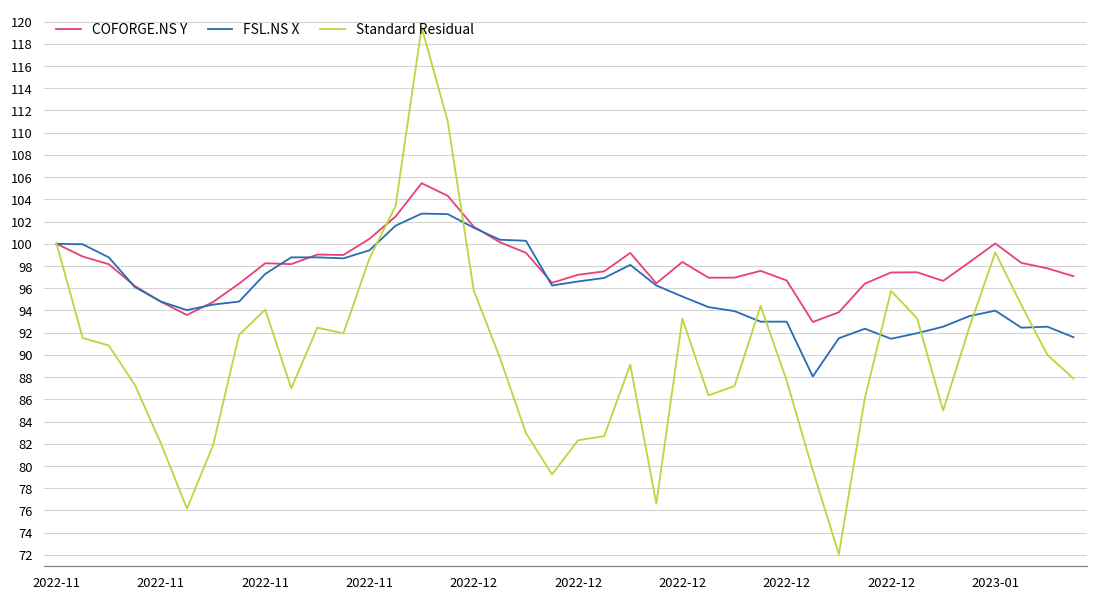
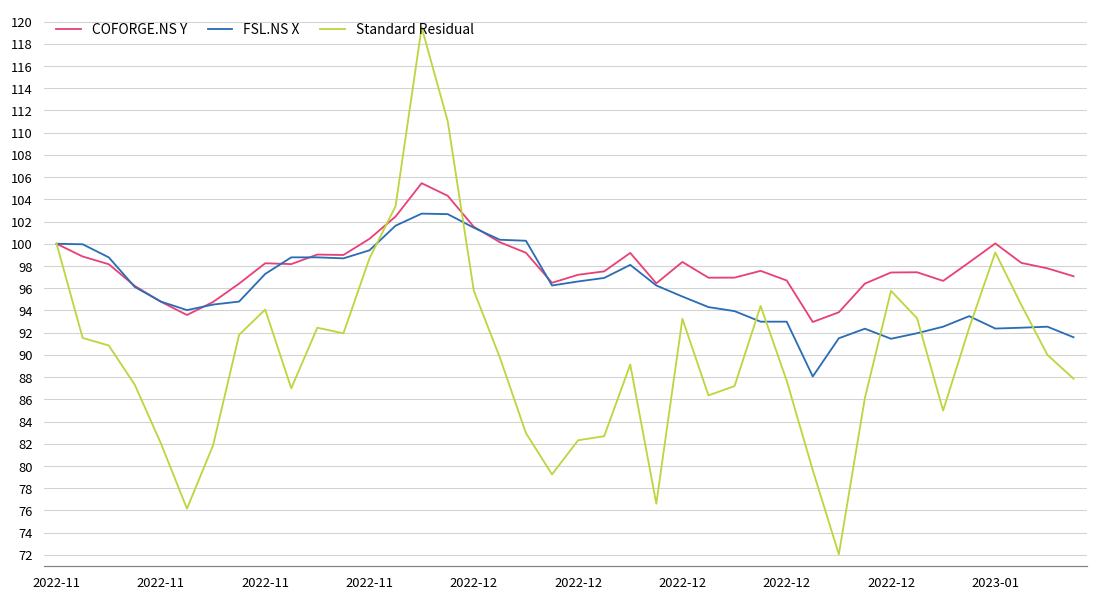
FSL.NS X, 2023-01: 94.0 -> 92.4
